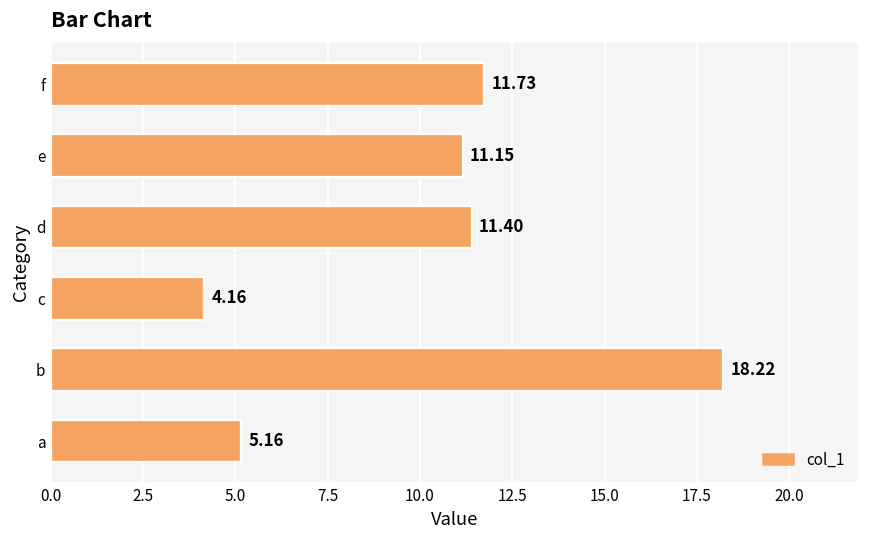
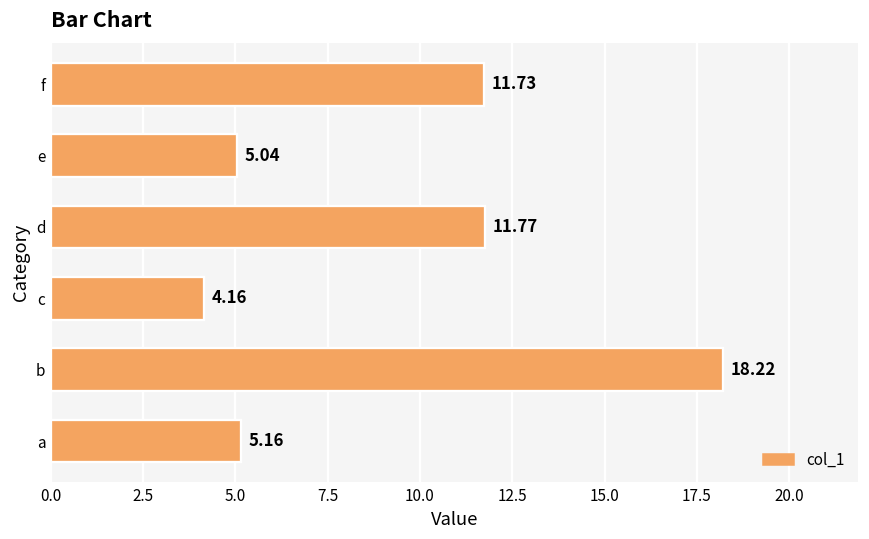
e: 11.15 -> 5.04
d: 11.40 -> 11.77
